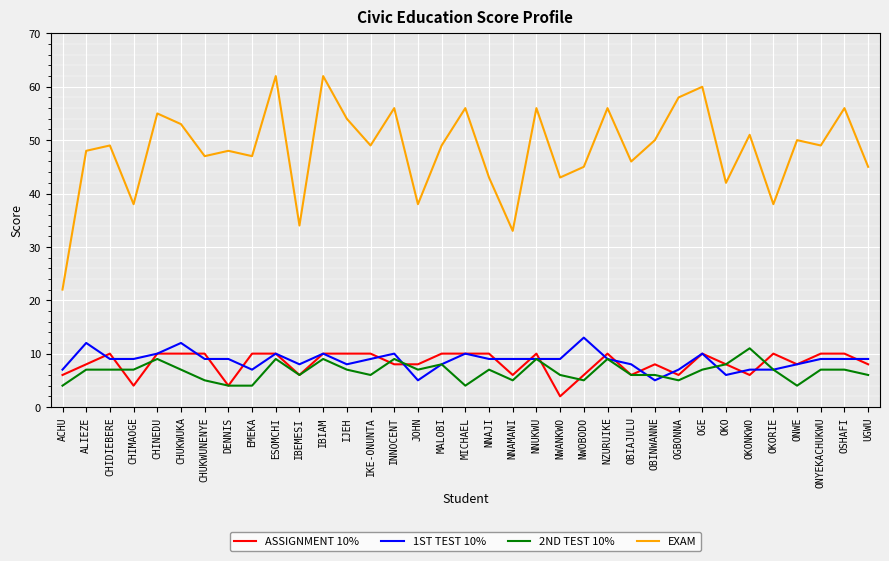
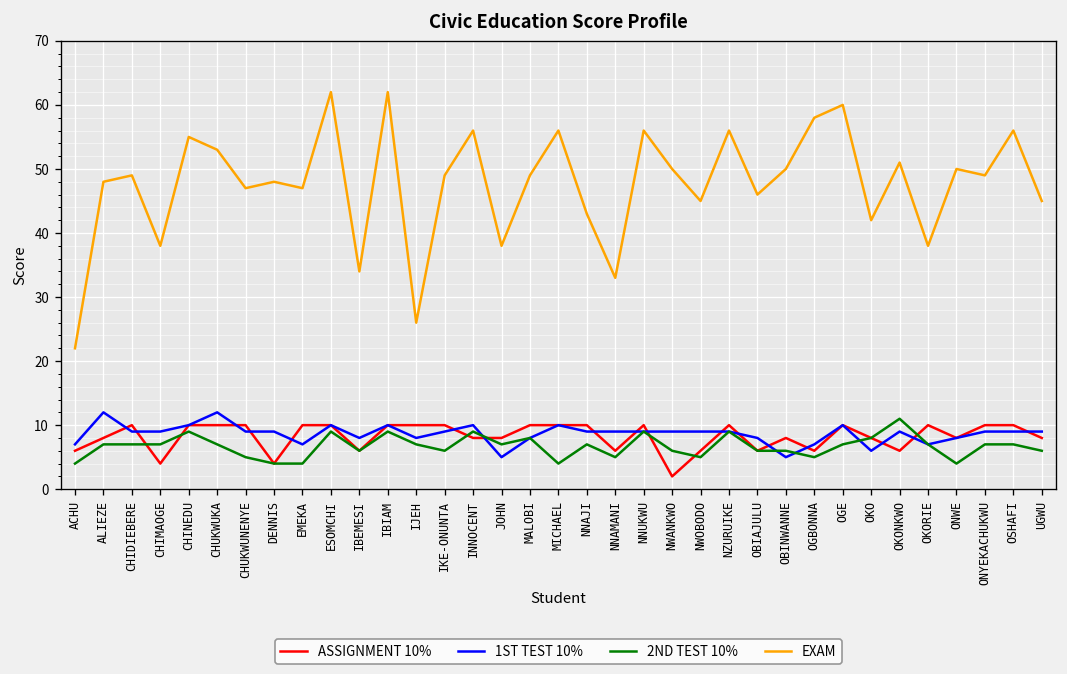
EXAM, IJEH: 54 -> 26
EXAM, NWANKWO: 43 -> 50
1ST TEST 10%, NWOBODO: 13 -> 9
1ST TEST 10%, OKONKWO: 7 -> 9
